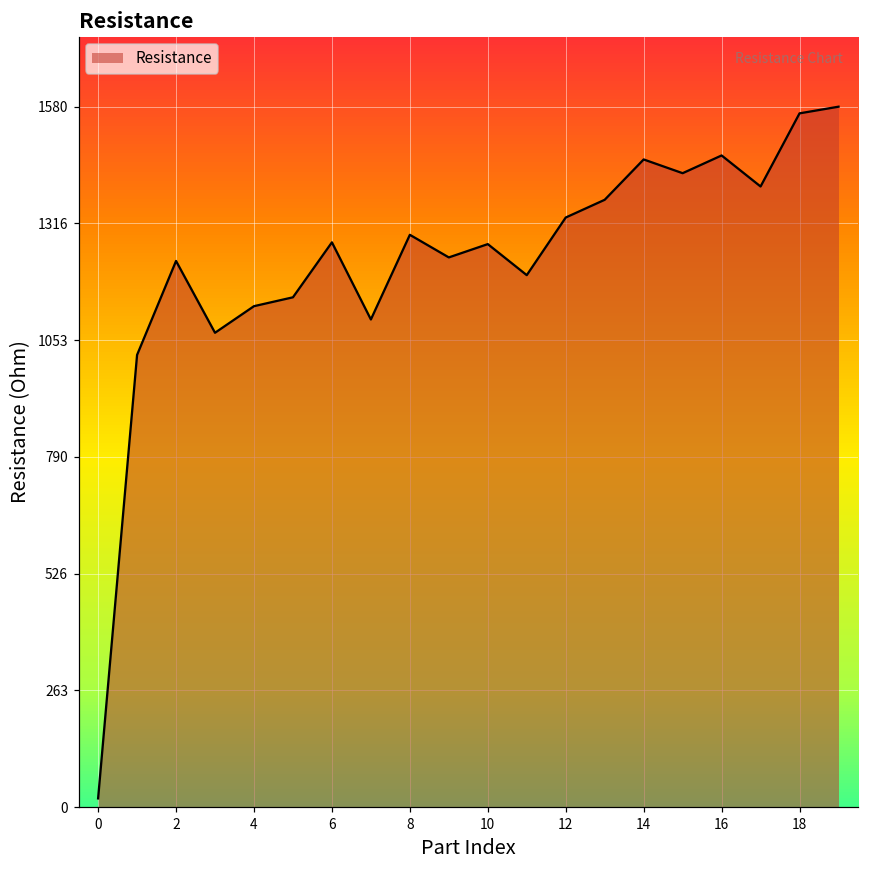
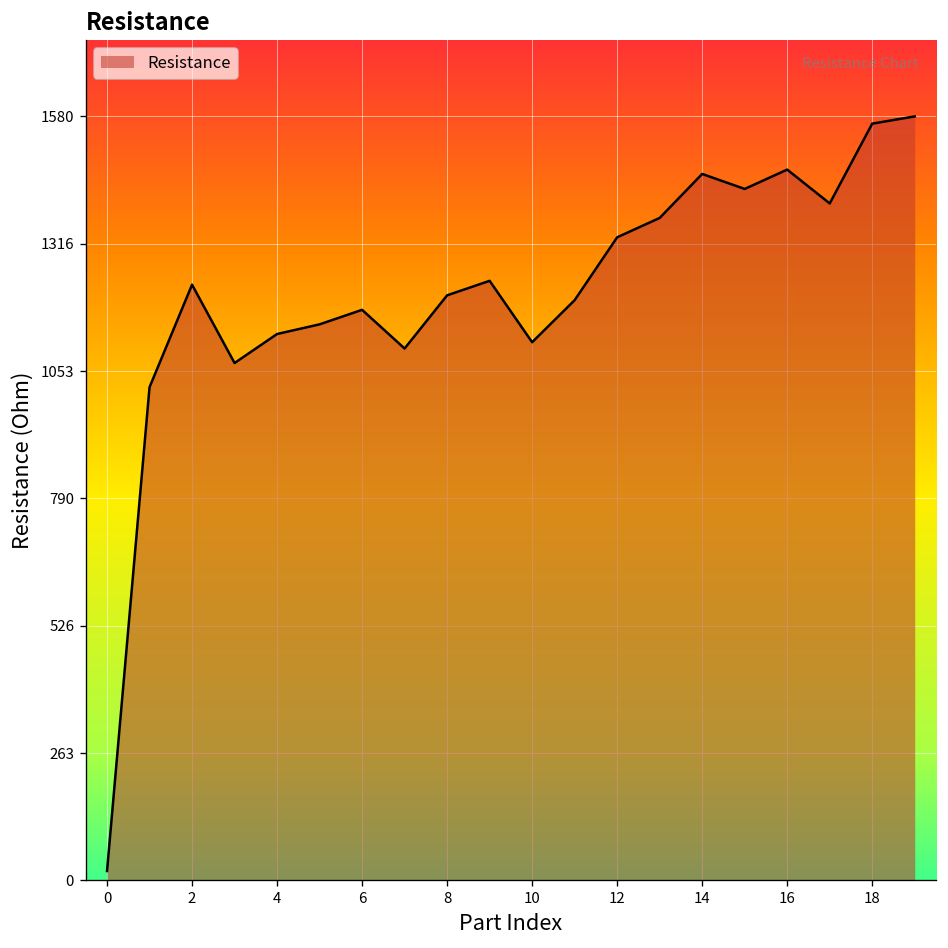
6: 1270 -> 1180
8: 1290 -> 1210
10: 1270 -> 1110
